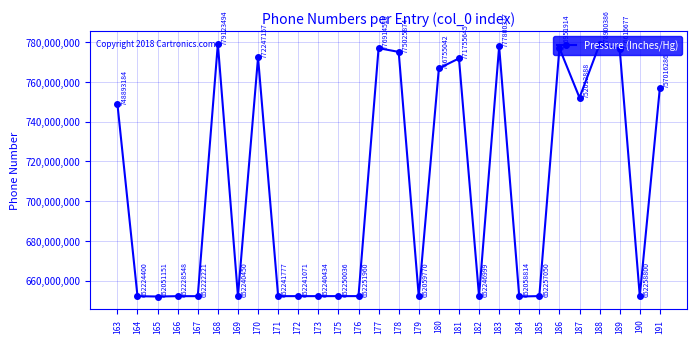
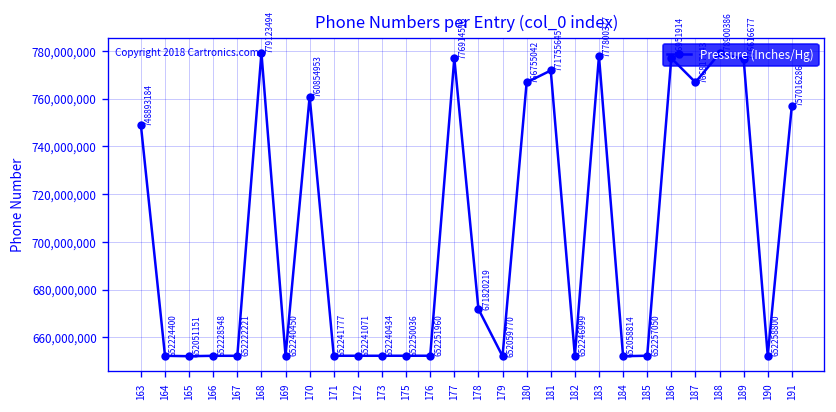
170: 772247157 -> 760854953
178: 775025874 -> 671820219
187: 752,000,000 -> 767,000,000
